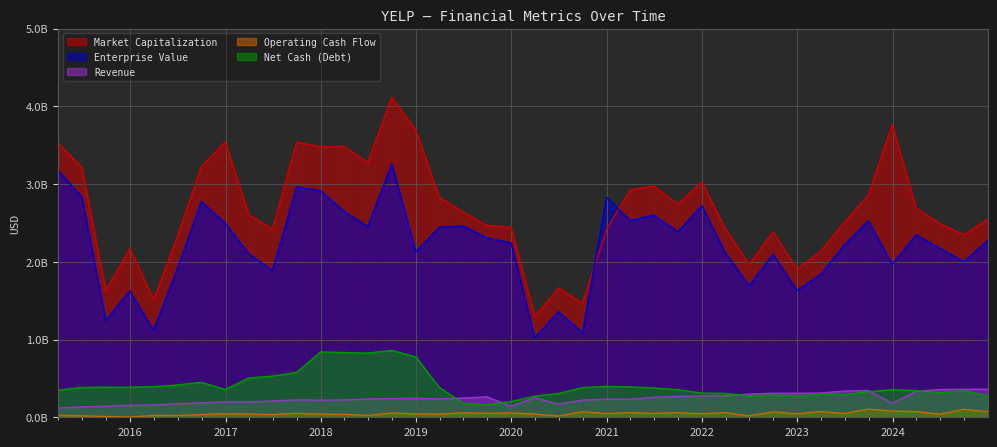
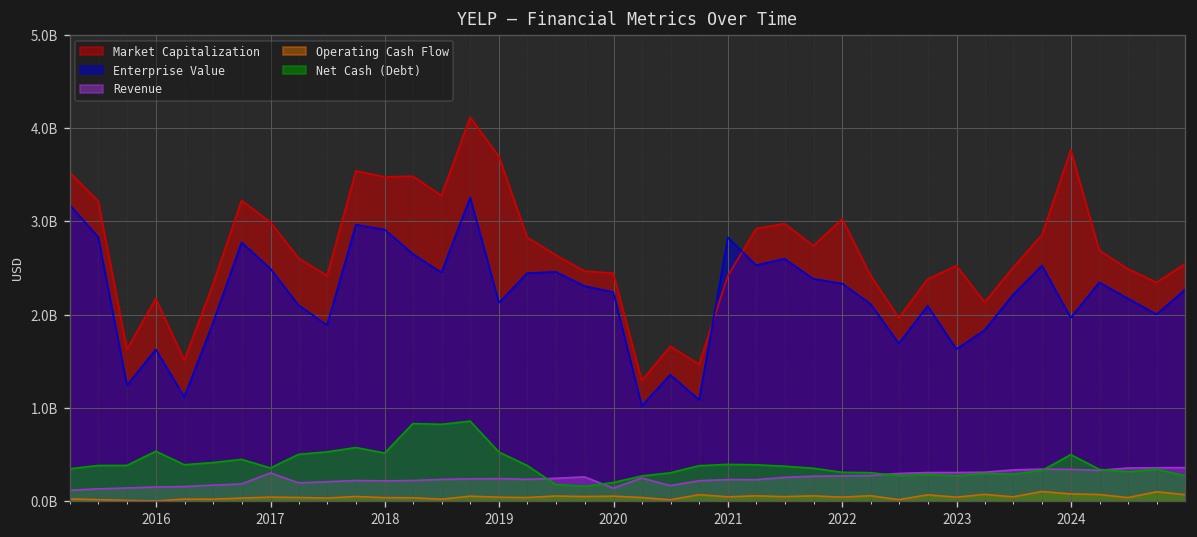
Net Cash (Debt), 2016: 400000000 -> 500000000
Market Capitalization, 2017: 3500000000 -> 3000000000
Revenue, 2017: 200000000 -> 300000000
Net Cash (Debt), 2018: 800000000 -> 500000000
Net Cash (Debt), 2019: 800000000 -> 500000000
Enterprise Value, 2022: 2700000000 -> 2300000000
Market Capitalization, 2023: 1900000000 -> 2500000000
Revenue, 2024: 200000000 -> 300000000
Net Cash (Debt), 2024: 400000000 -> 500000000
